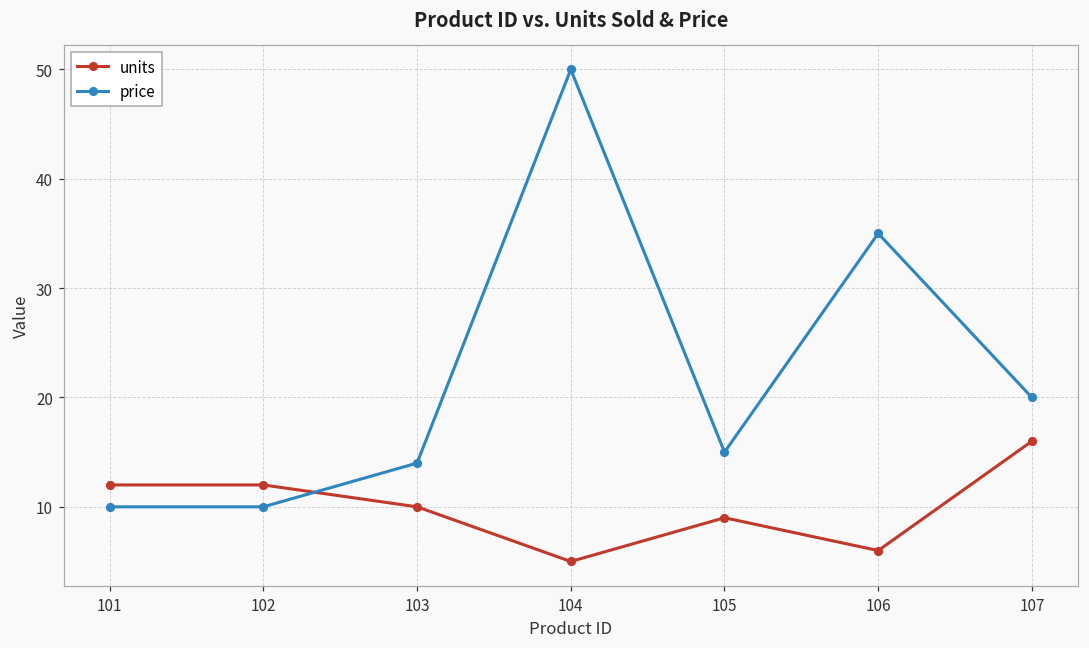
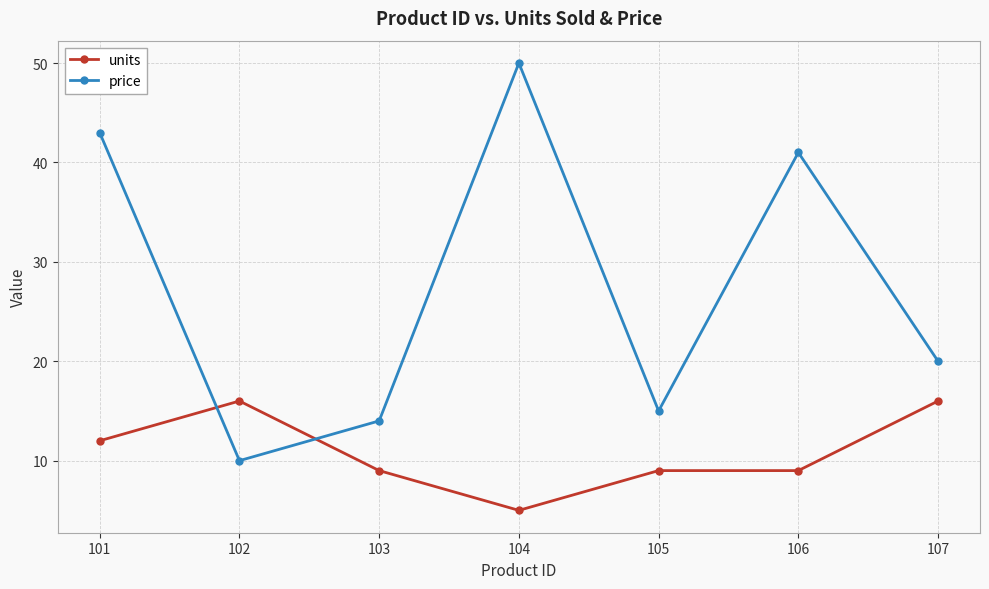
price, 101: 10 -> 43
units, 102: 12 -> 16
units, 103: 10 -> 9
units, 106: 6 -> 9
price, 106: 35 -> 41
